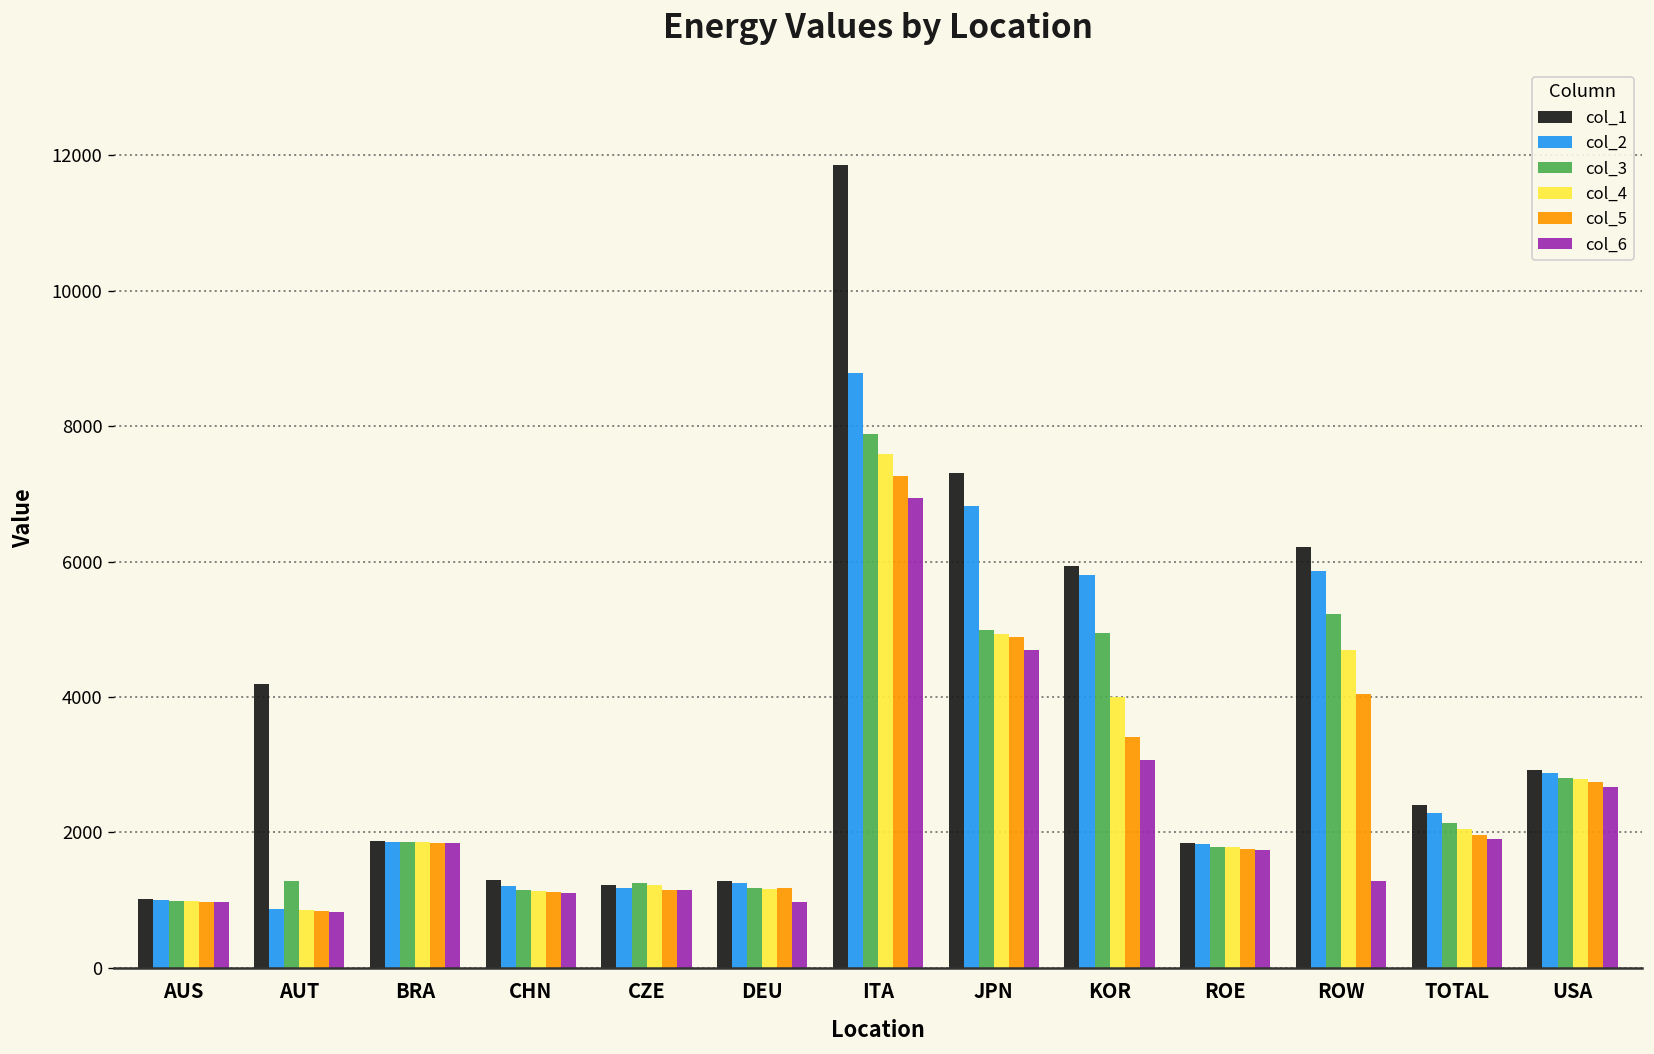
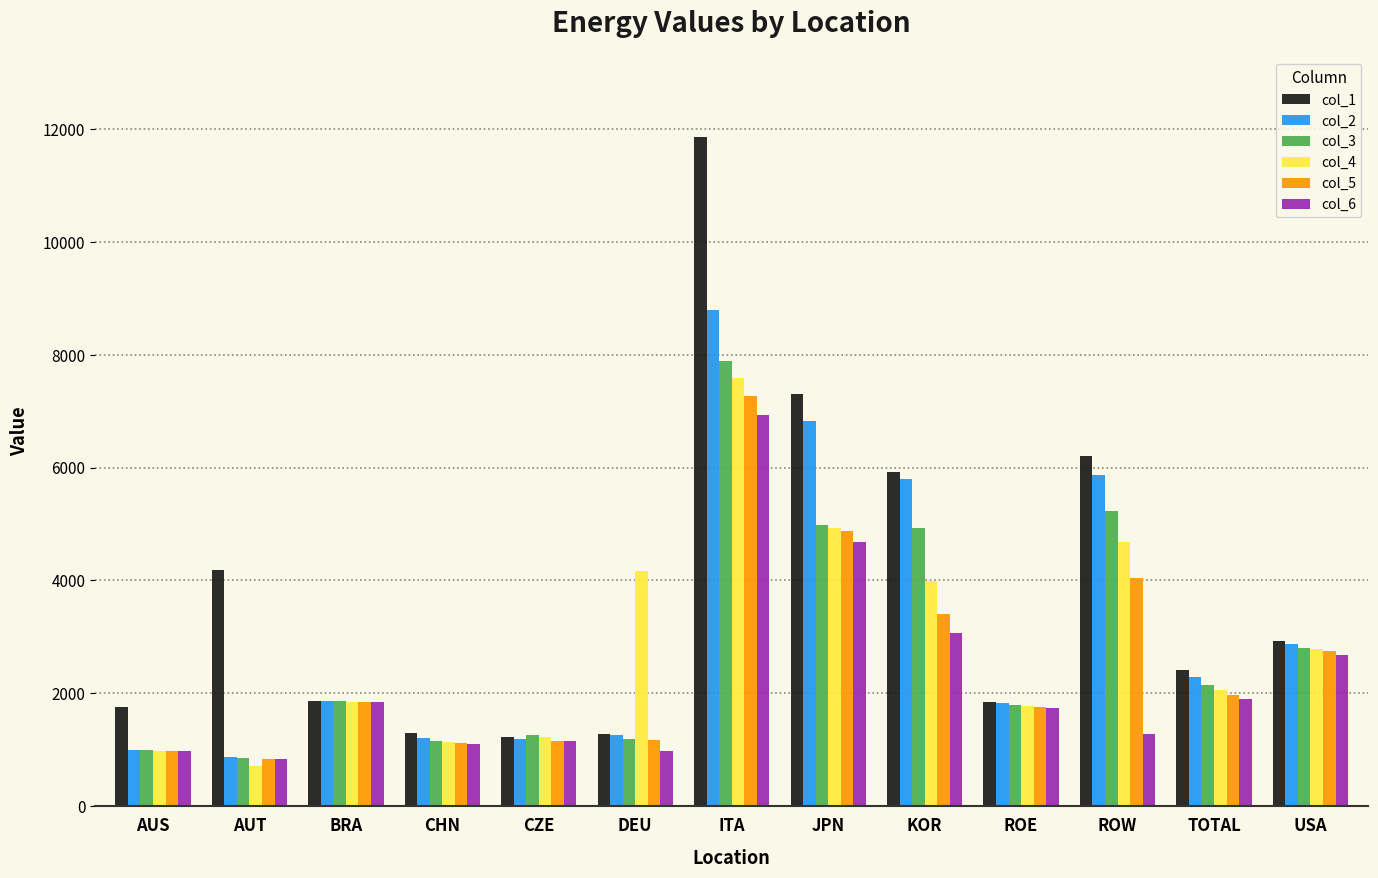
col_1, AUS: 1000 -> 1700
col_3, AUT: 1300 -> 900
col_4, AUT: 800 -> 700
col_4, DEU: 1200 -> 4200
